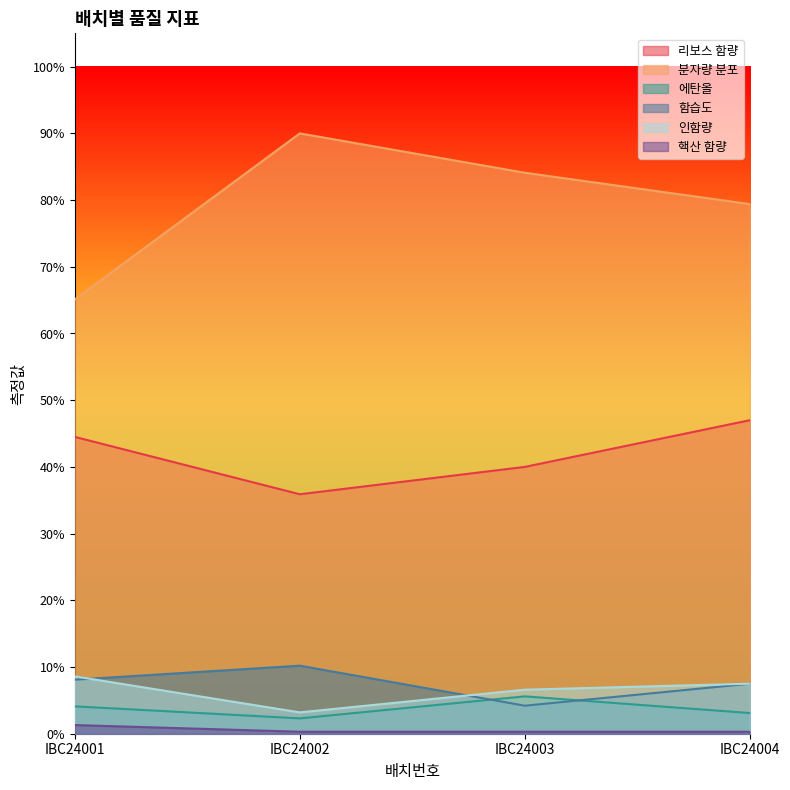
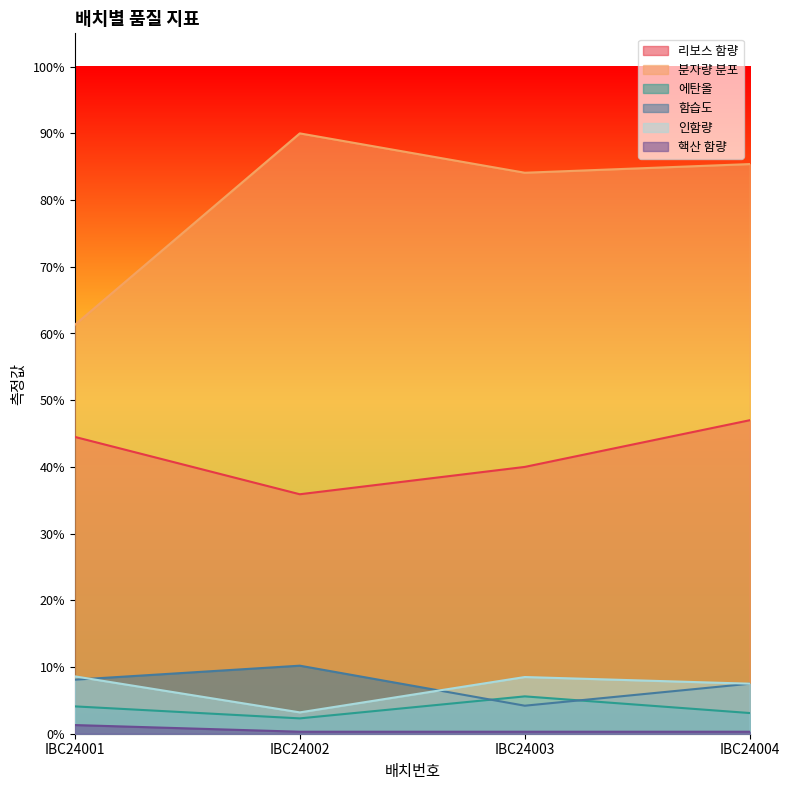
분자량 분포, IBC24001: 65% -> 61%
인함량, IBC24003: 7% -> 9%
분자량 분포, IBC24004: 79% -> 85%
